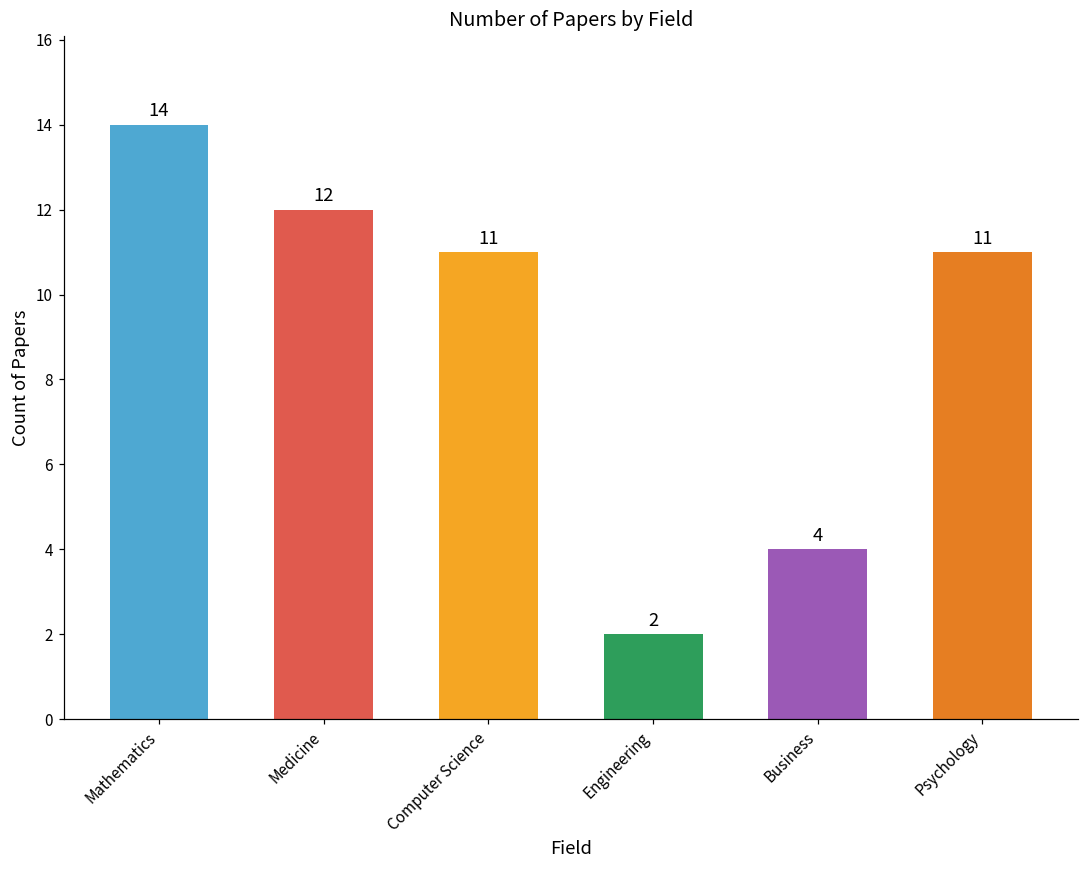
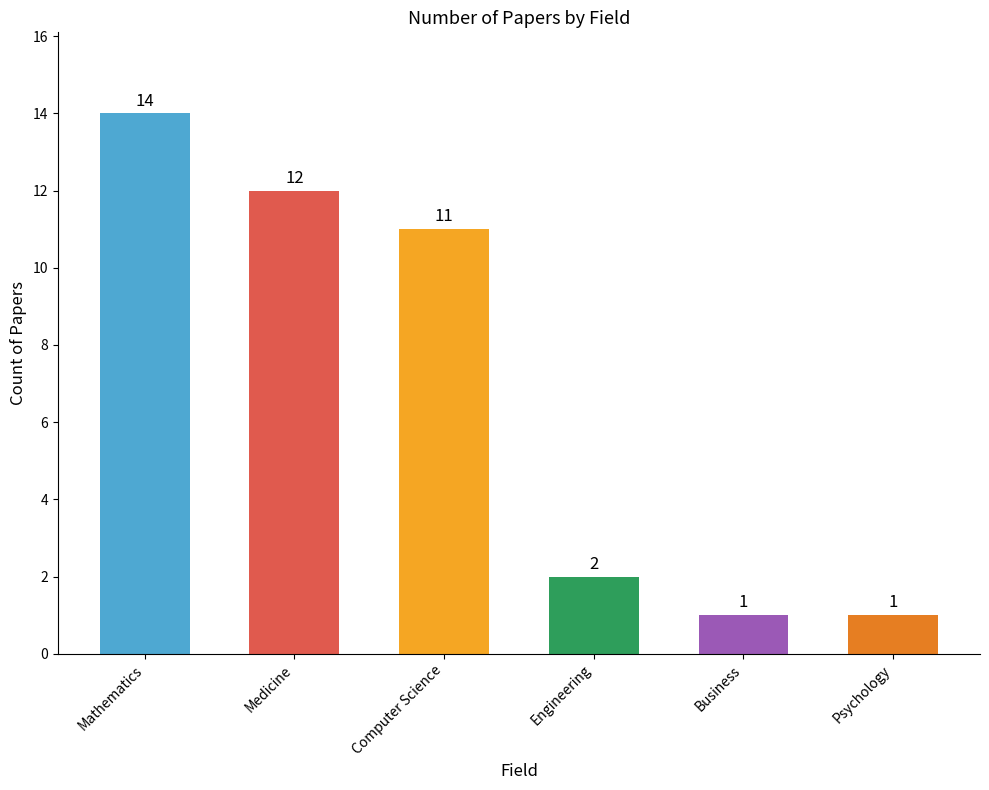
Business: 4 -> 1
Psychology: 11 -> 1
